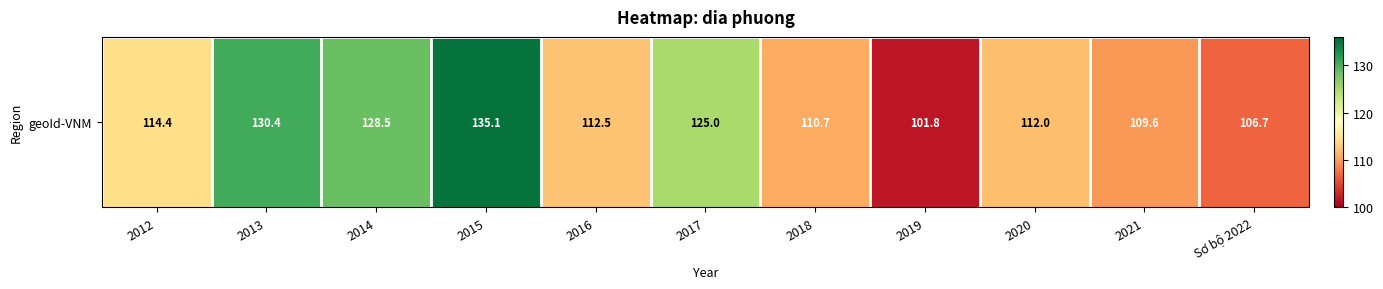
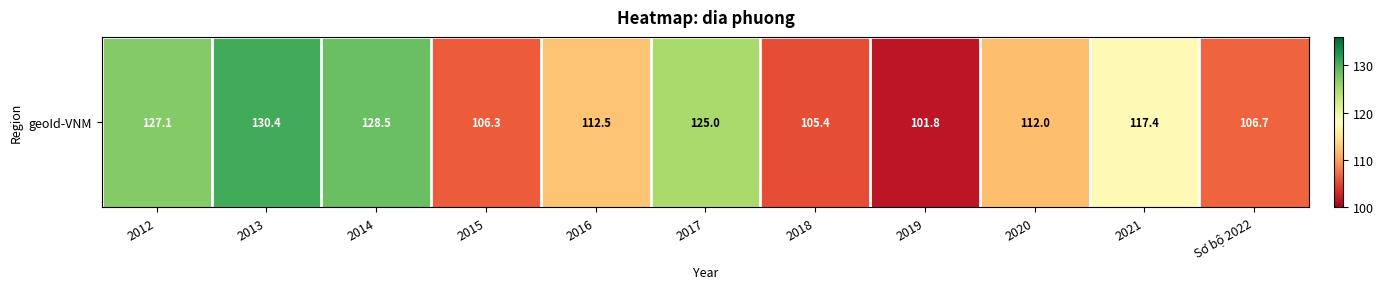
geoId-VNM, 2012: 114.4 -> 127.1
geoId-VNM, 2015: 135.1 -> 106.3
geoId-VNM, 2018: 110.7 -> 105.4
geoId-VNM, 2021: 109.6 -> 117.4
